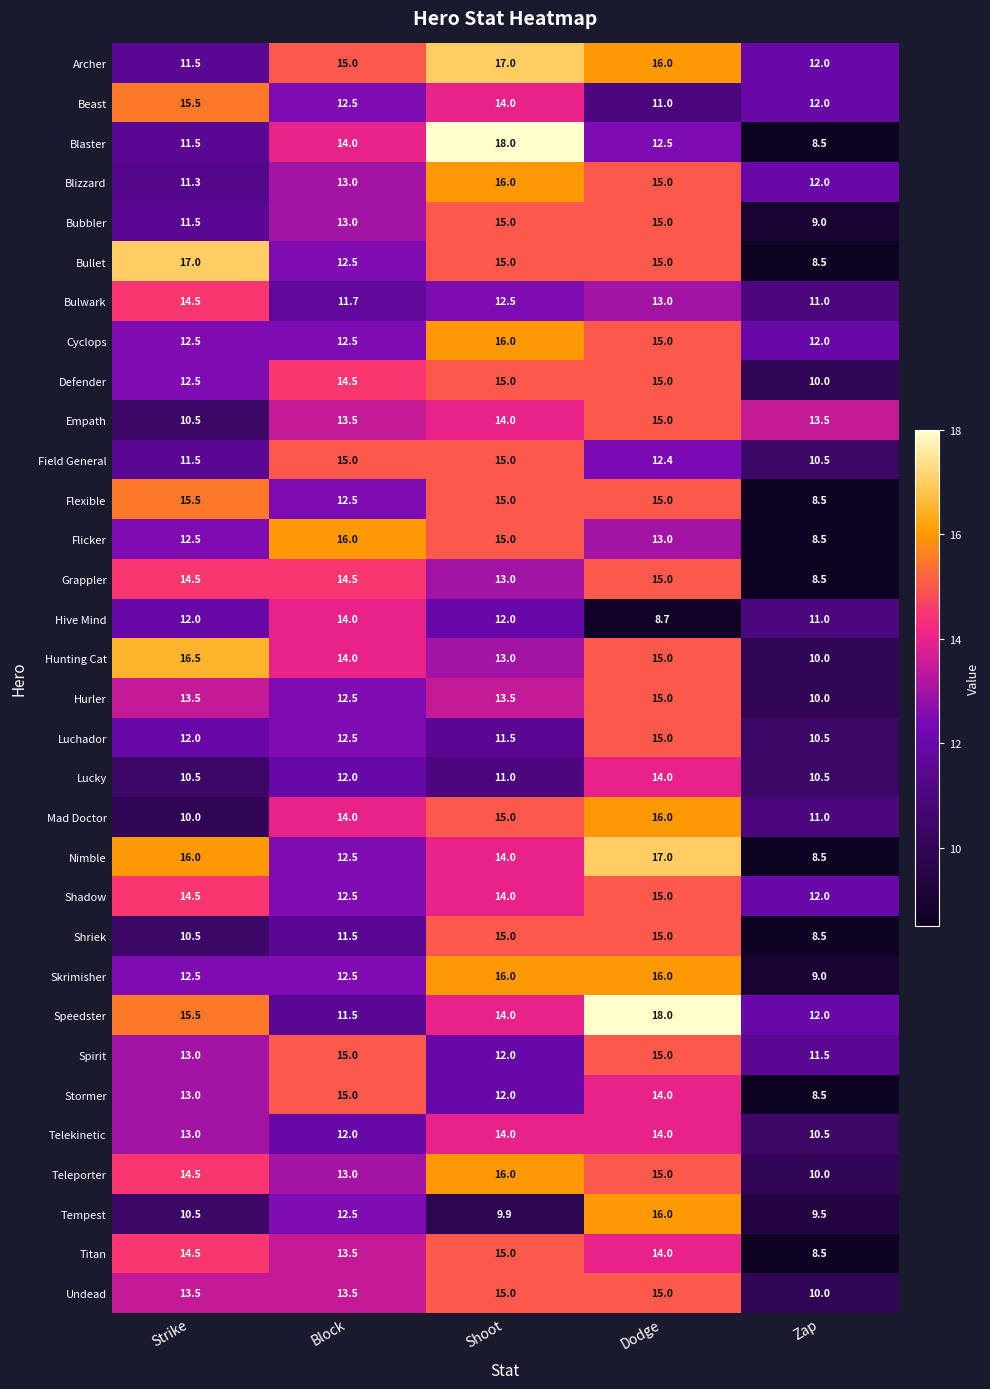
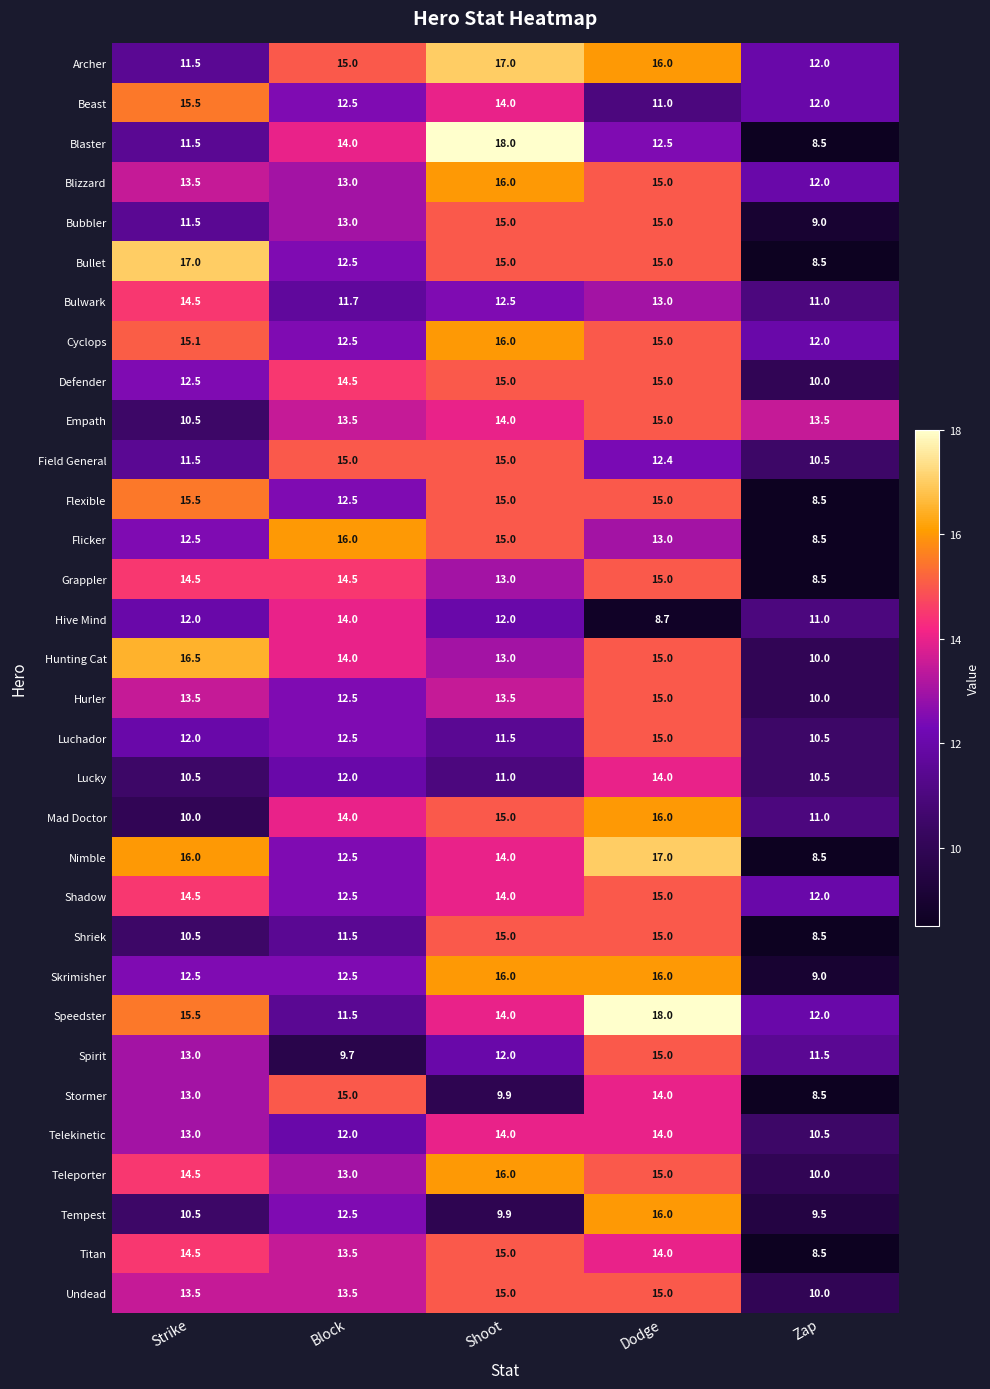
Blizzard, Strike: 11.3 -> 13.5
Cyclops, Strike: 12.5 -> 15.1
Spirit, Block: 15.0 -> 9.7
Stormer, Shoot: 12.0 -> 9.9
